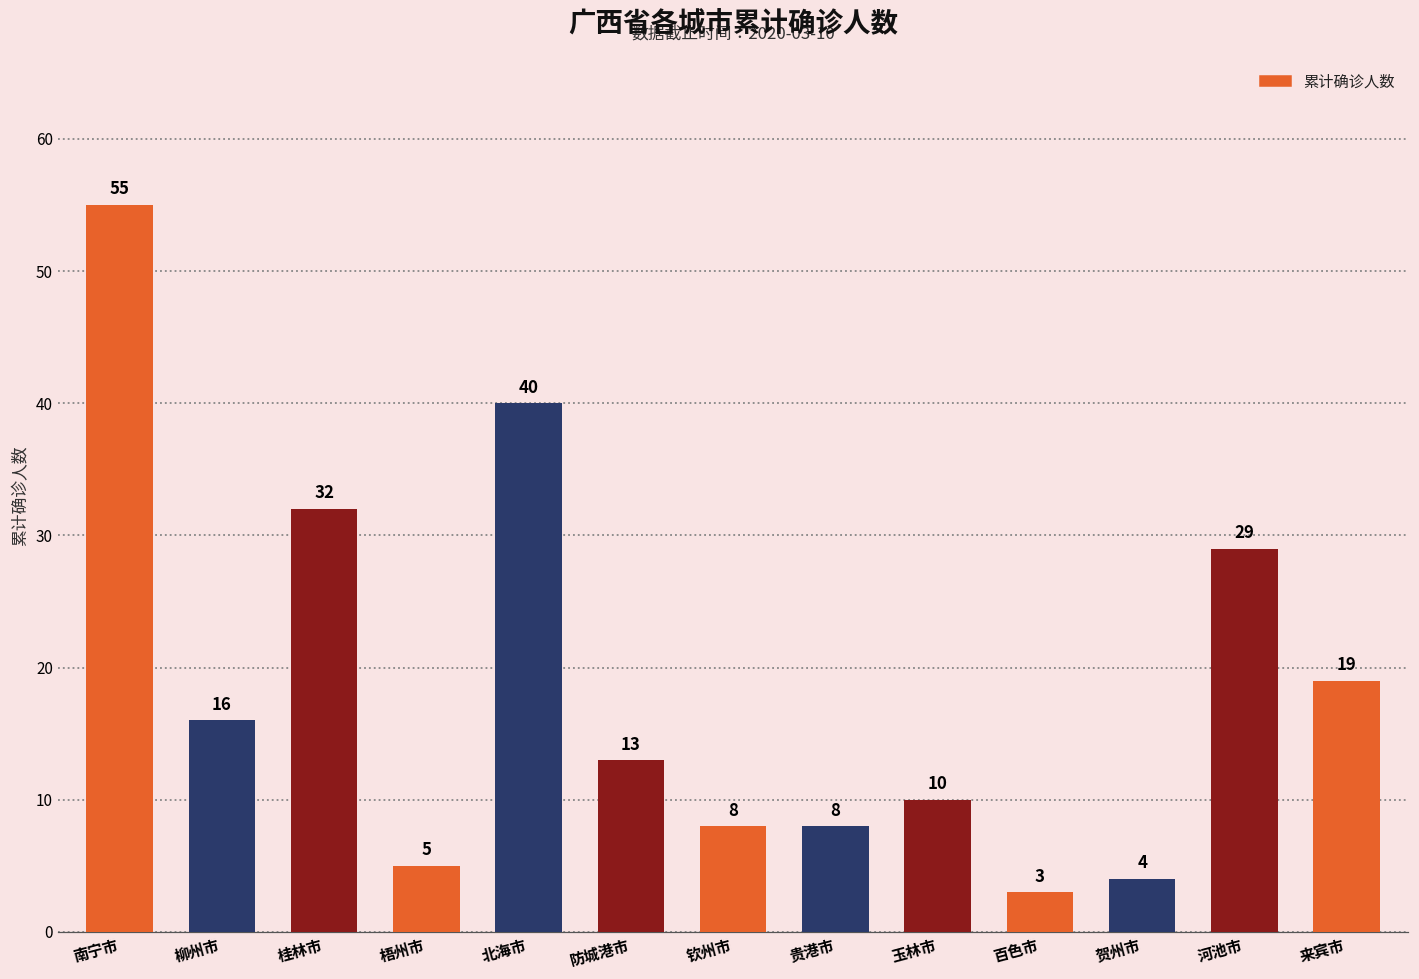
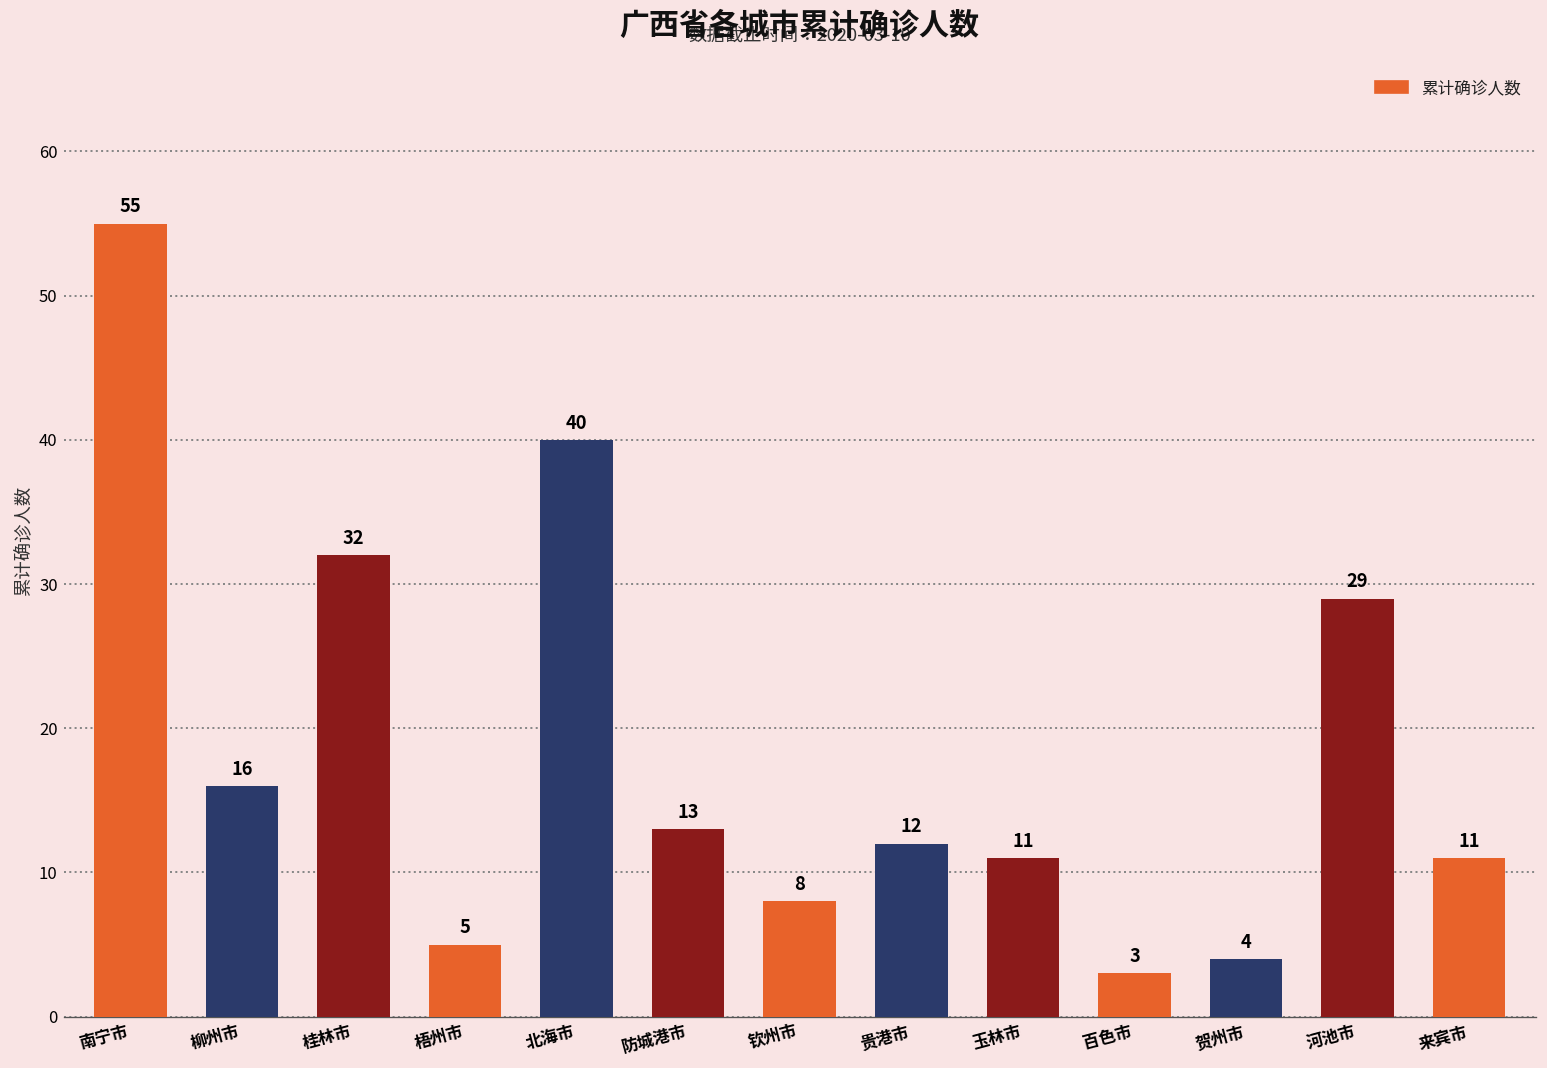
贵港市: 8 -> 12
玉林市: 10 -> 11
来宾市: 19 -> 11
